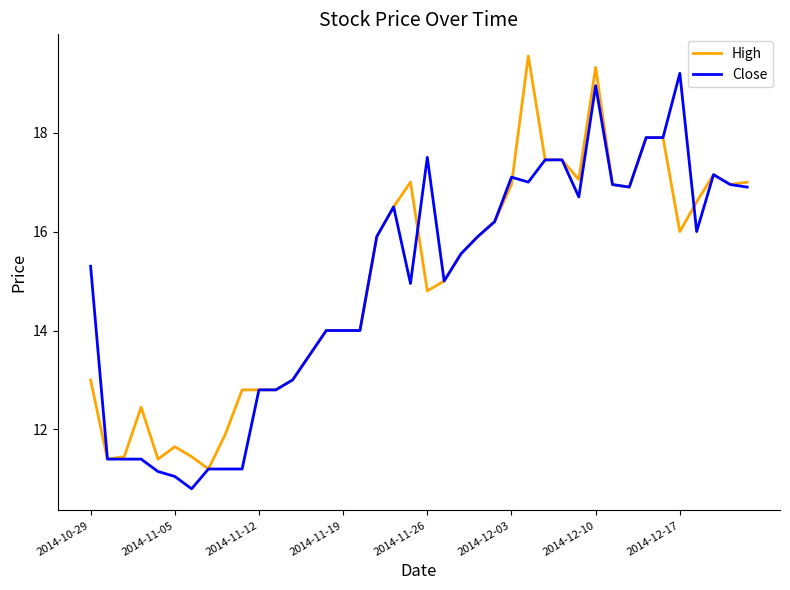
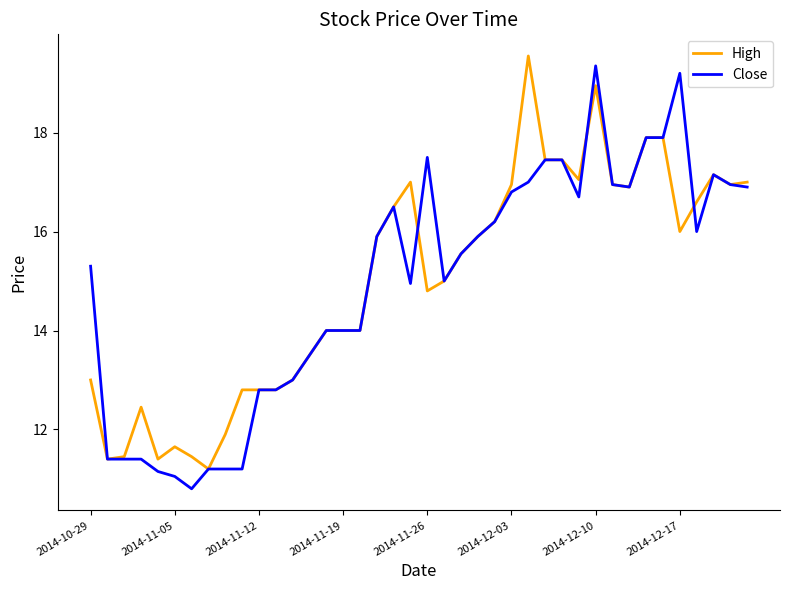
Close, 2014-12-03: 17.1 -> 16.8
High, 2014-12-10: 19.3 -> 19.0
Close, 2014-12-10: 19.0 -> 19.4
